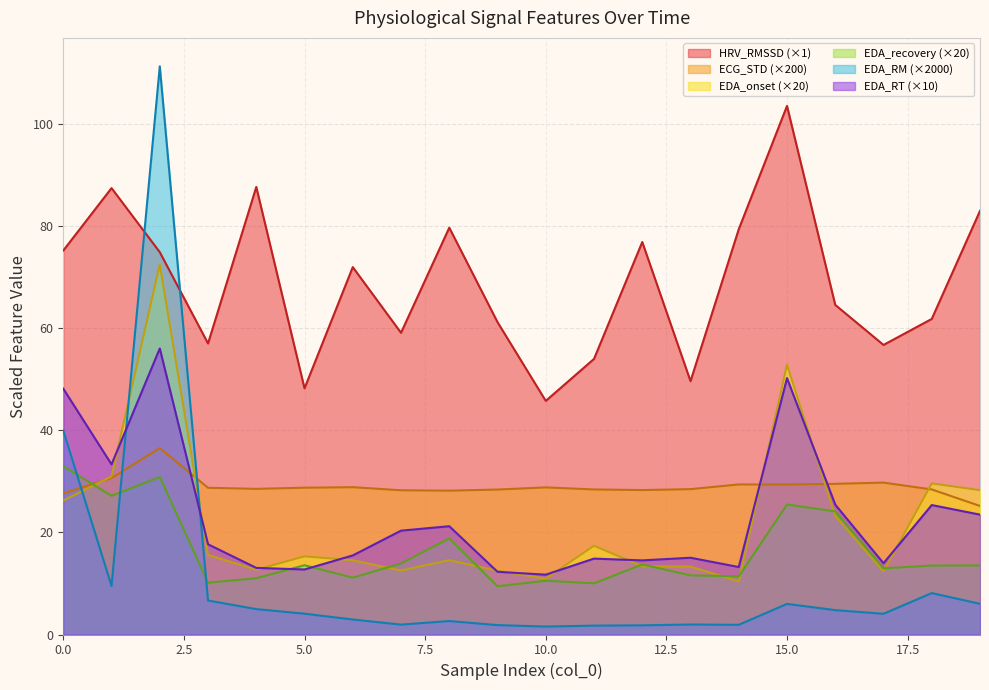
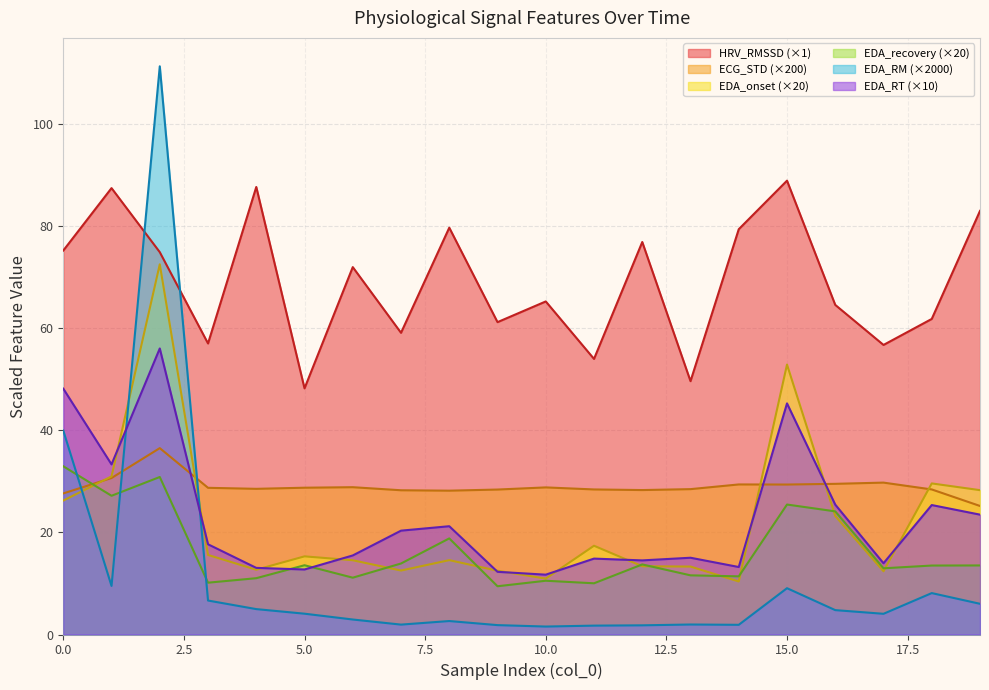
HRV_RMSSD (×1), 10.0: 46 -> 65
HRV_RMSSD (×1), 15.0: 104 -> 89
EDA_RM (×2000), 15.0: 6 -> 9
EDA_RT (×10), 15.0: 50 -> 45
